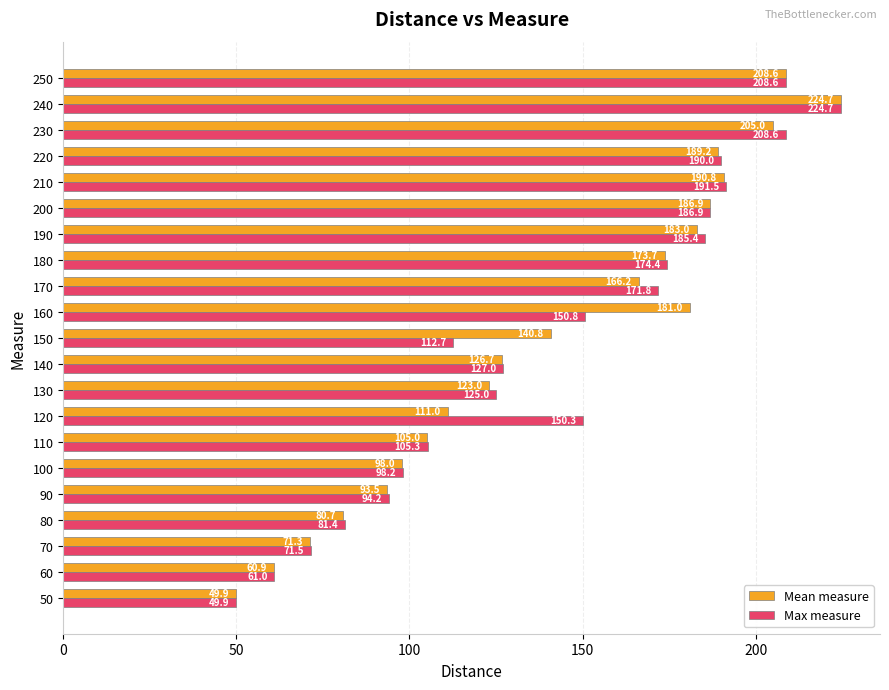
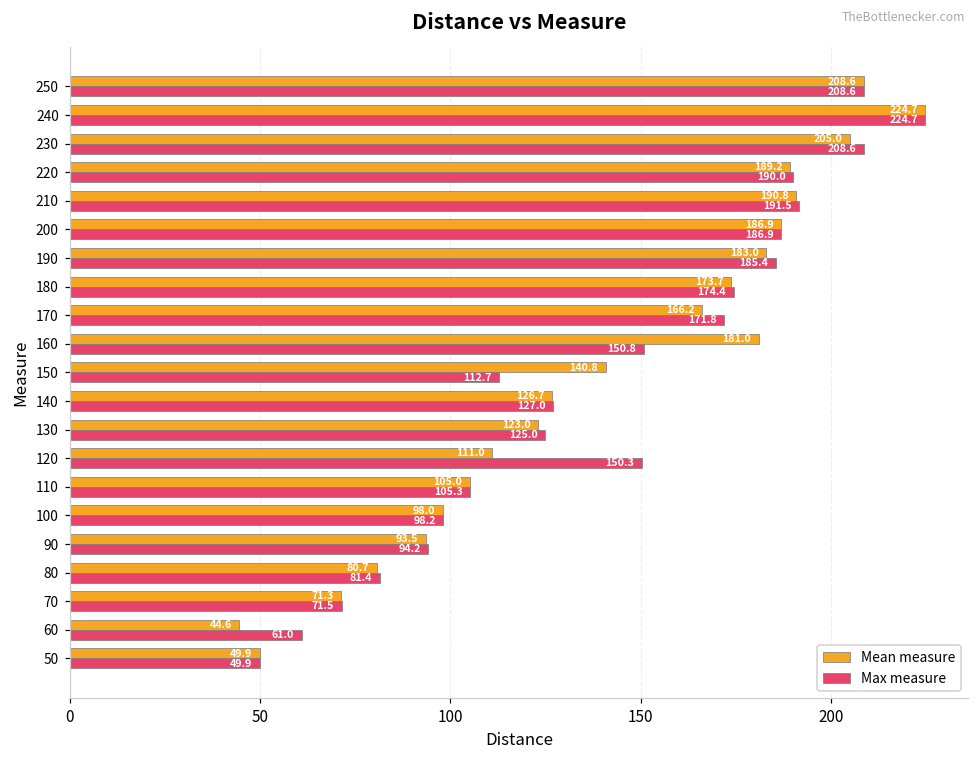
Mean measure, 60: 60.9 -> 44.6
